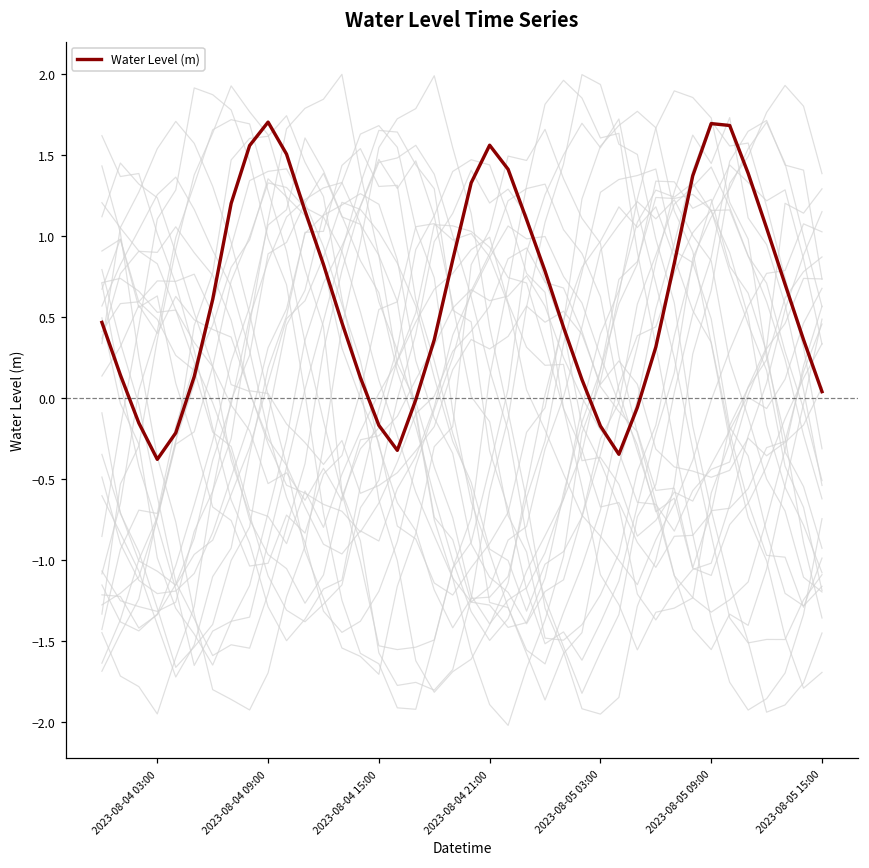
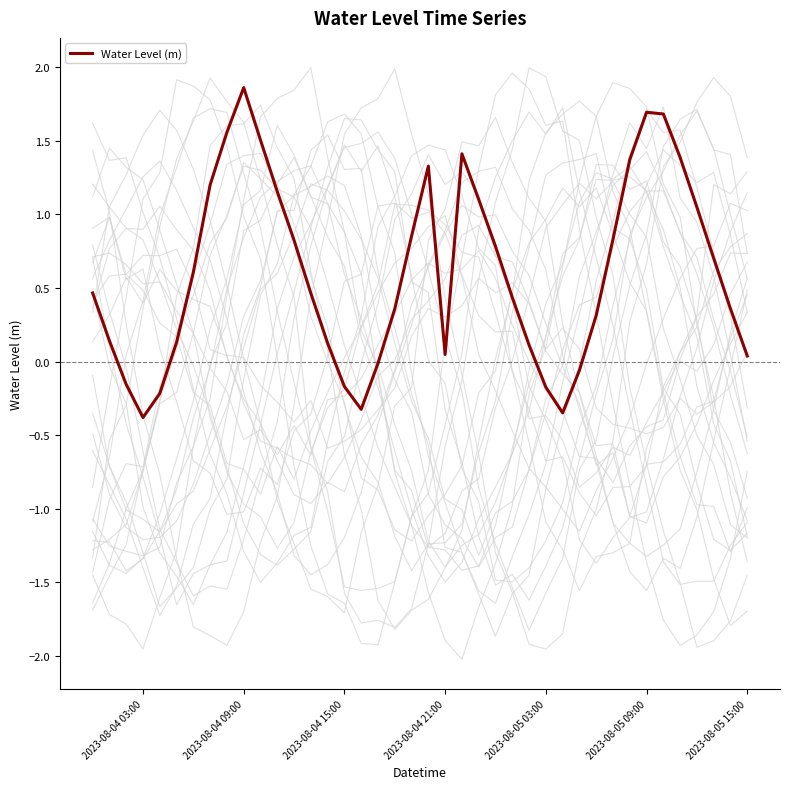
Water Level (m), 2023-08-04 09:00: 1.70 -> 1.86
Water Level (m), 2023-08-04 21:00: 1.56 -> 0.05
